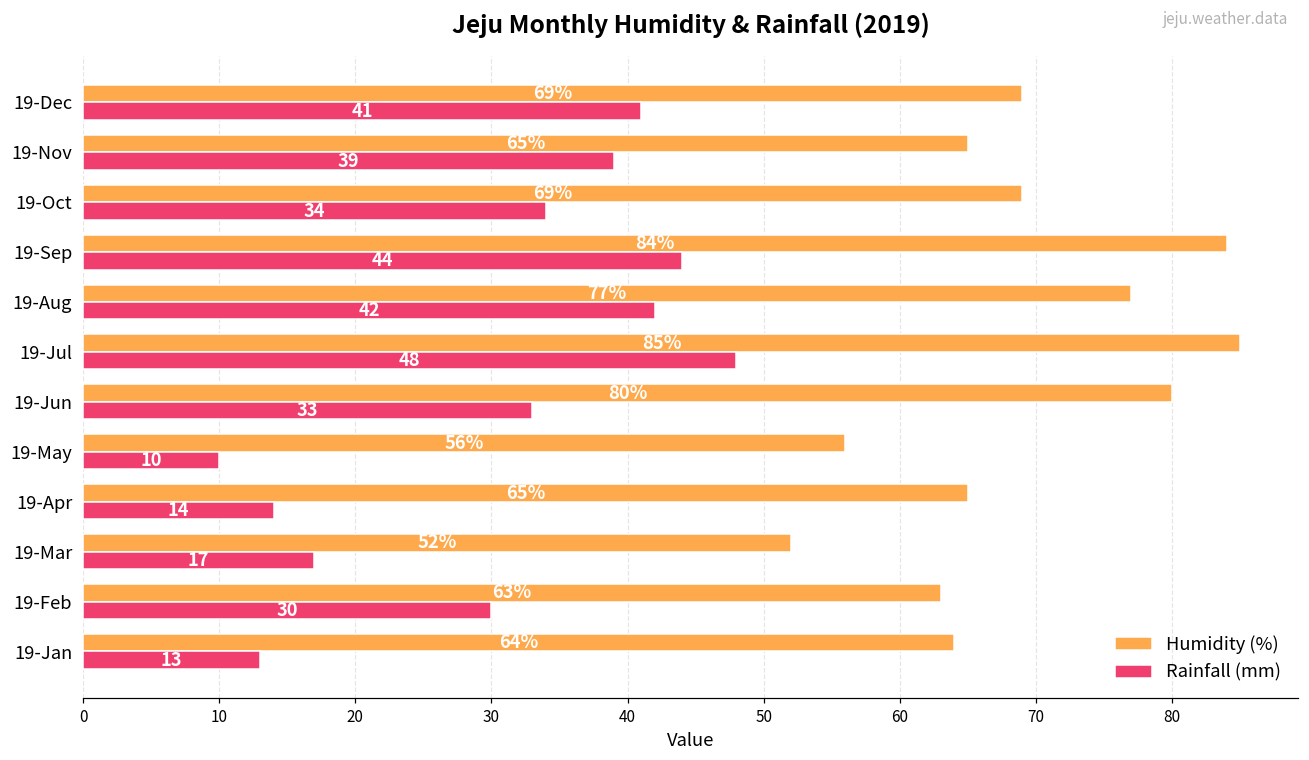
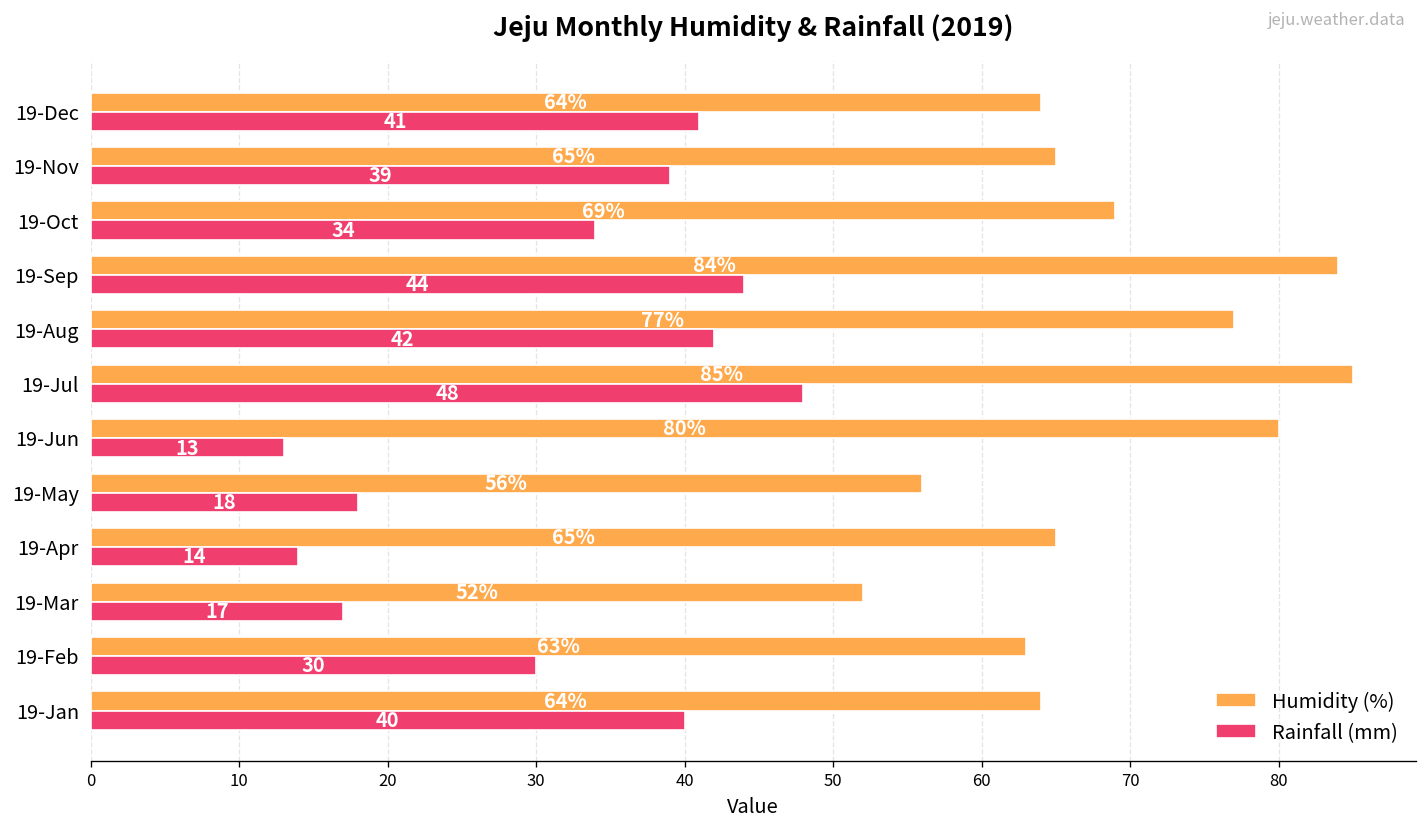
Humidity (%), 19-Dec: 69% -> 64%
Rainfall (mm), 19-Jun: 33 -> 13
Rainfall (mm), 19-May: 10 -> 18
Rainfall (mm), 19-Jan: 13 -> 40
